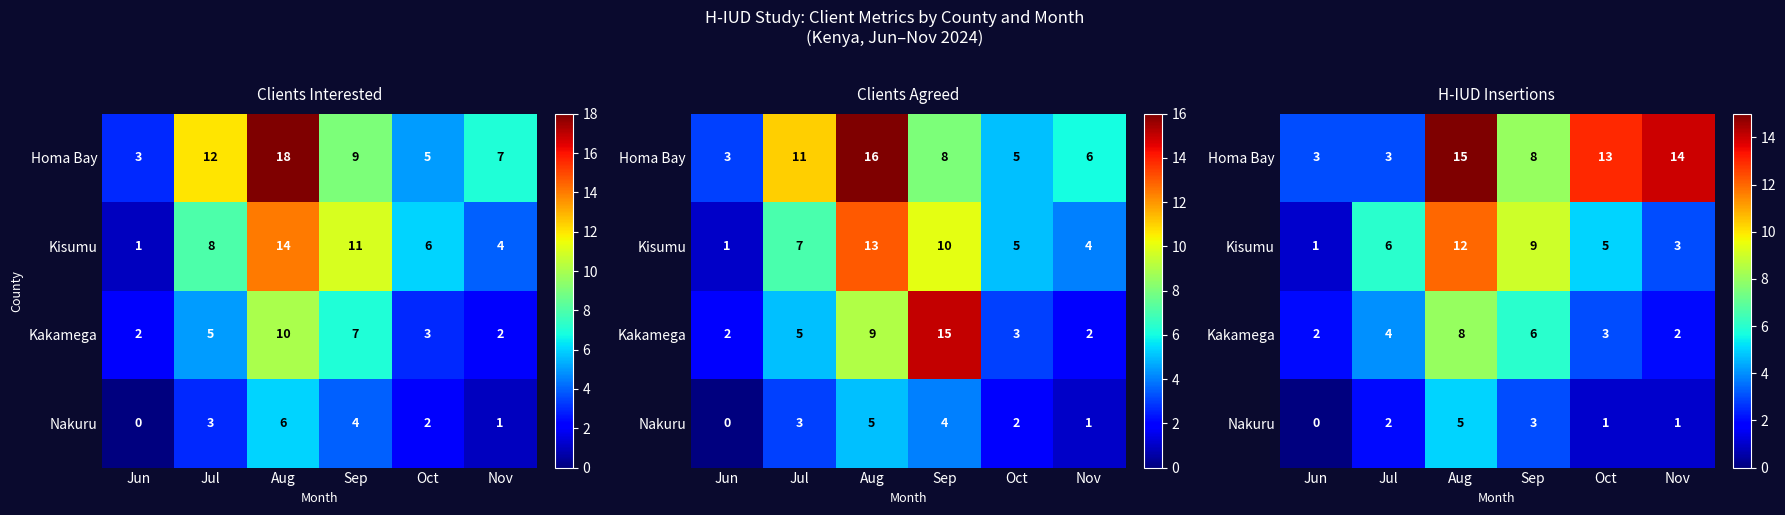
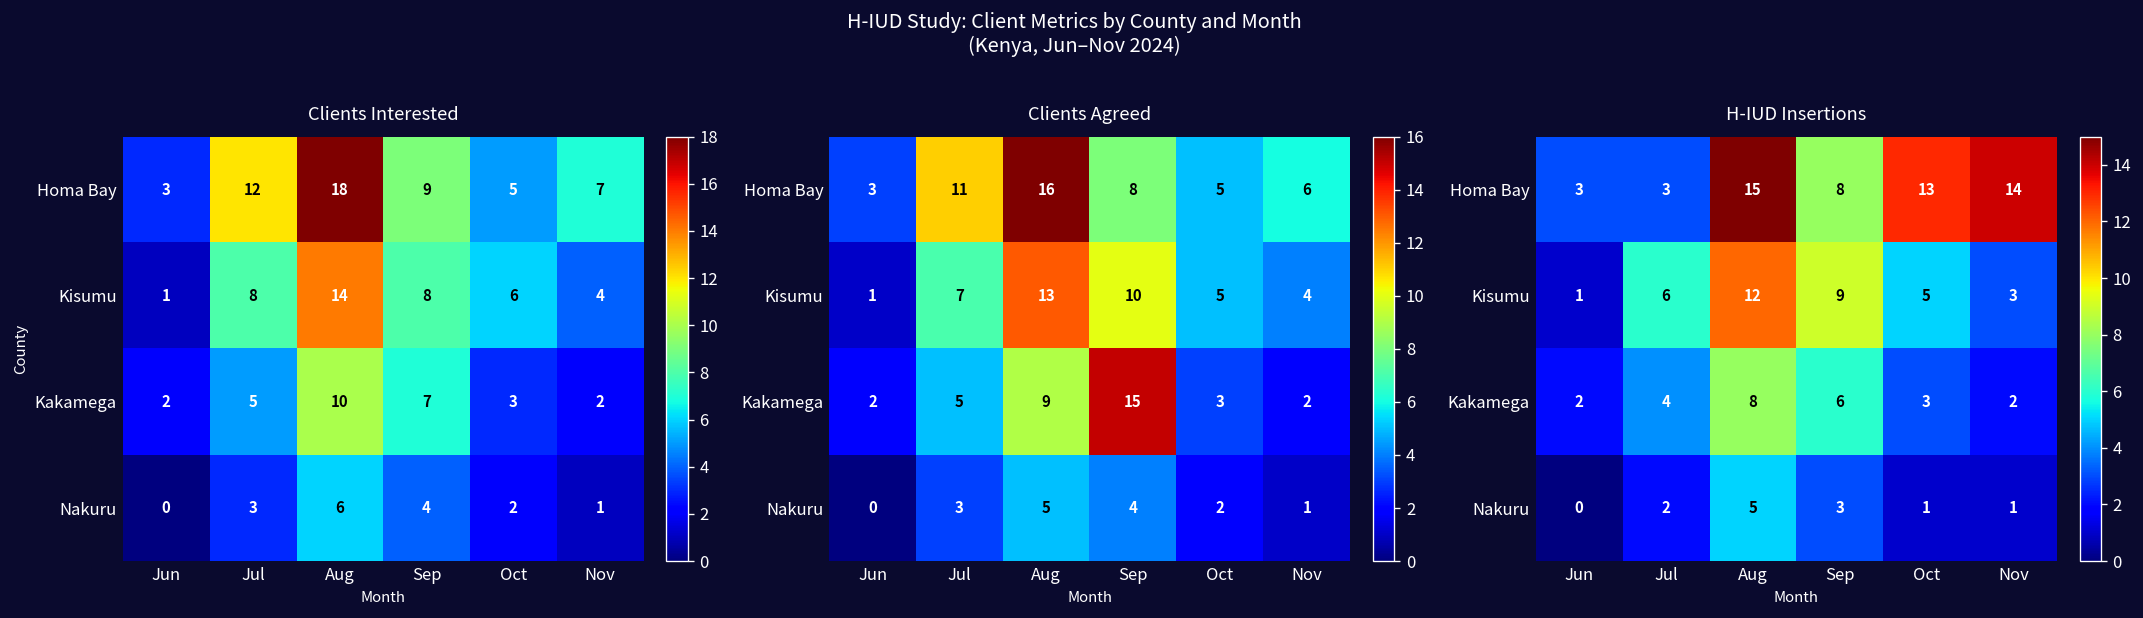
Clients Interested, Kisumu, Sep: 11 -> 8
